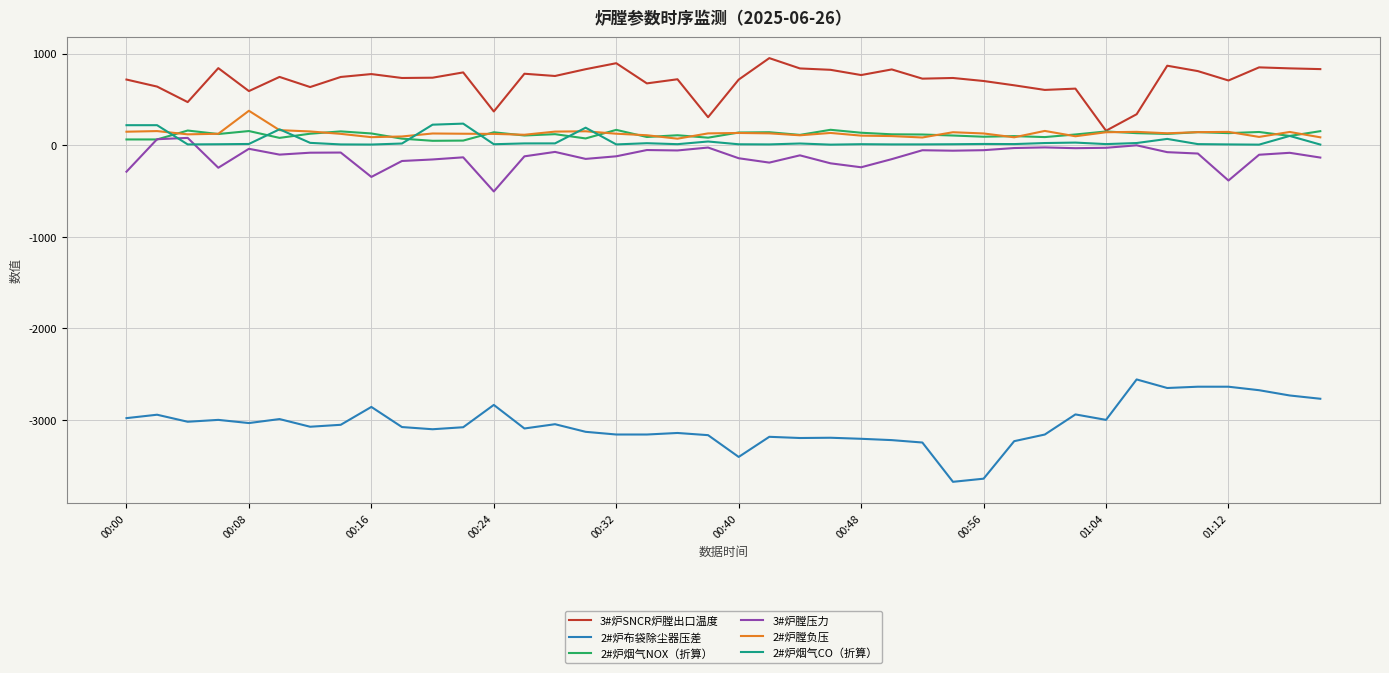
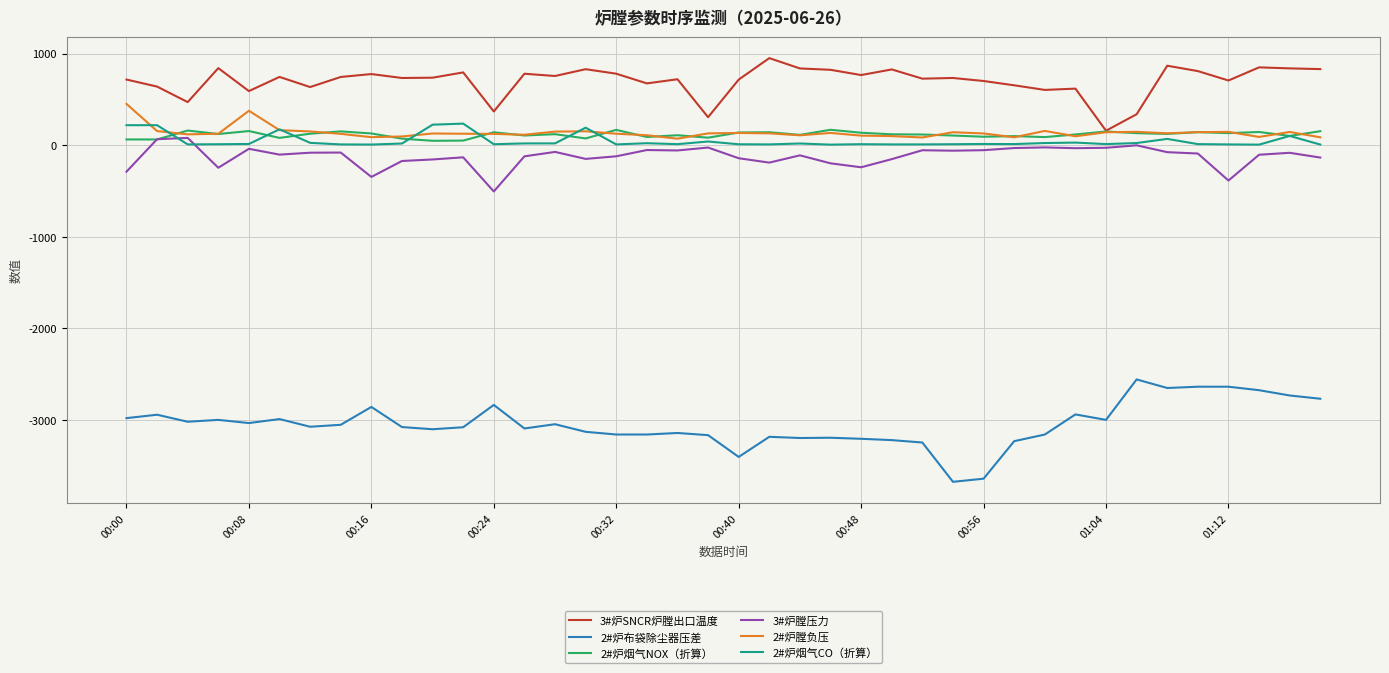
2#炉膛负压, 00:00: 100 -> 400
3#炉SNCR炉膛出口温度, 00:32: 900 -> 800
